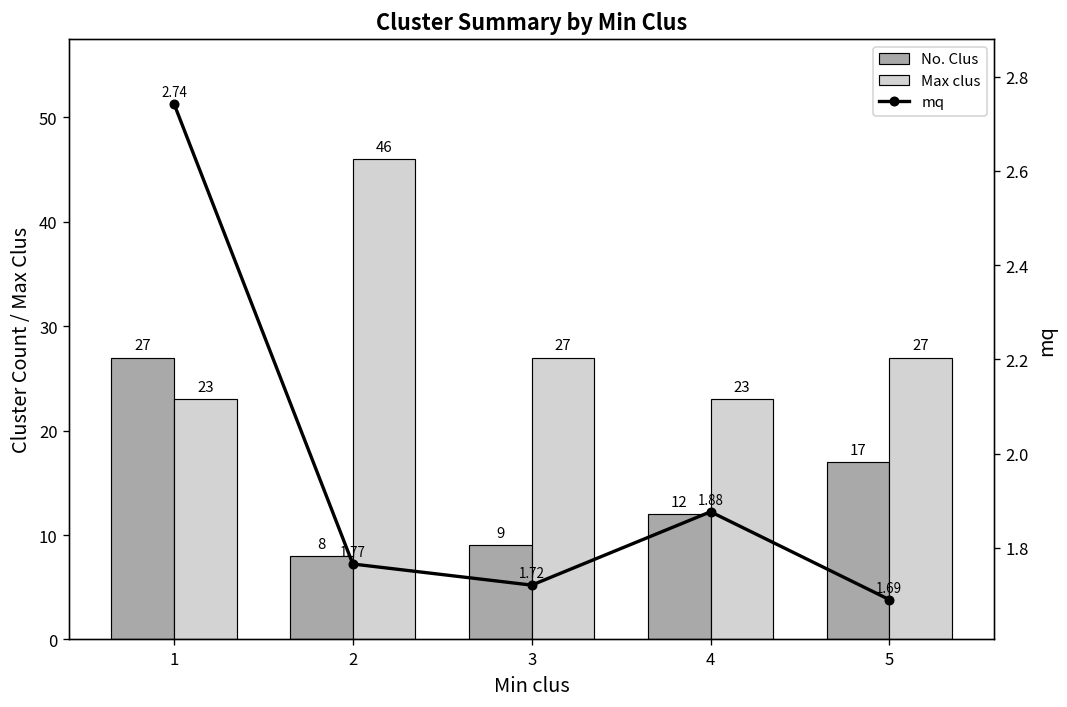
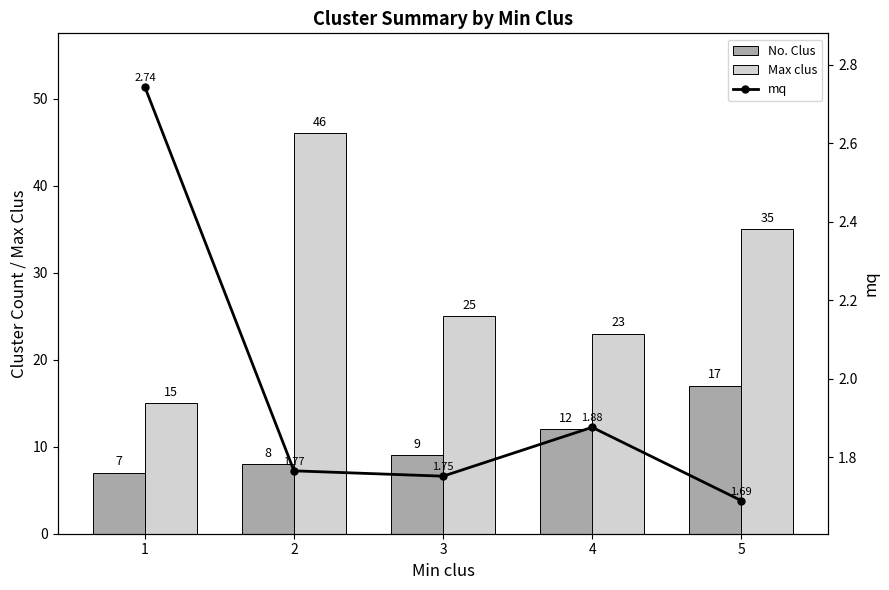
No. Clus, 1: 27 -> 7
Max clus, 1: 23 -> 15
Max clus, 3: 27 -> 25
Max clus, 5: 27 -> 35
mq, 3: 1.72 -> 1.75
